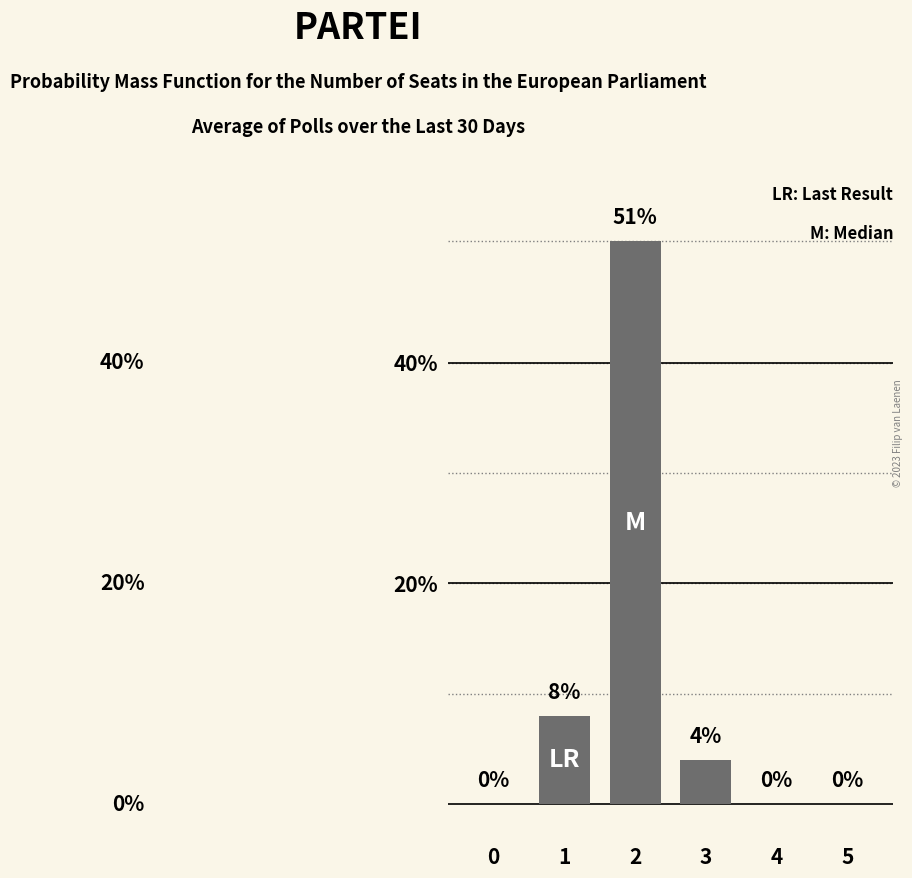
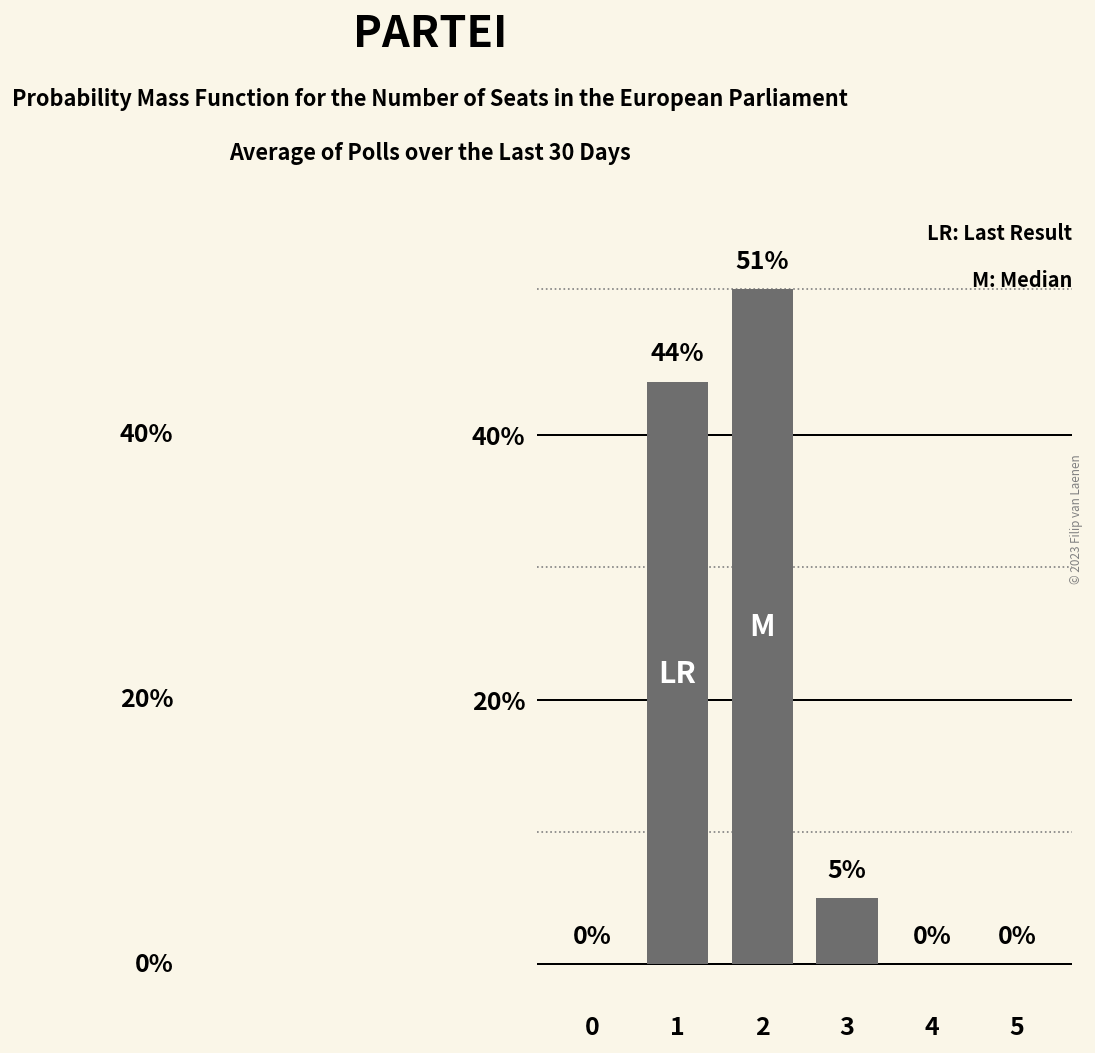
1: 8% -> 44%
3: 4% -> 5%
